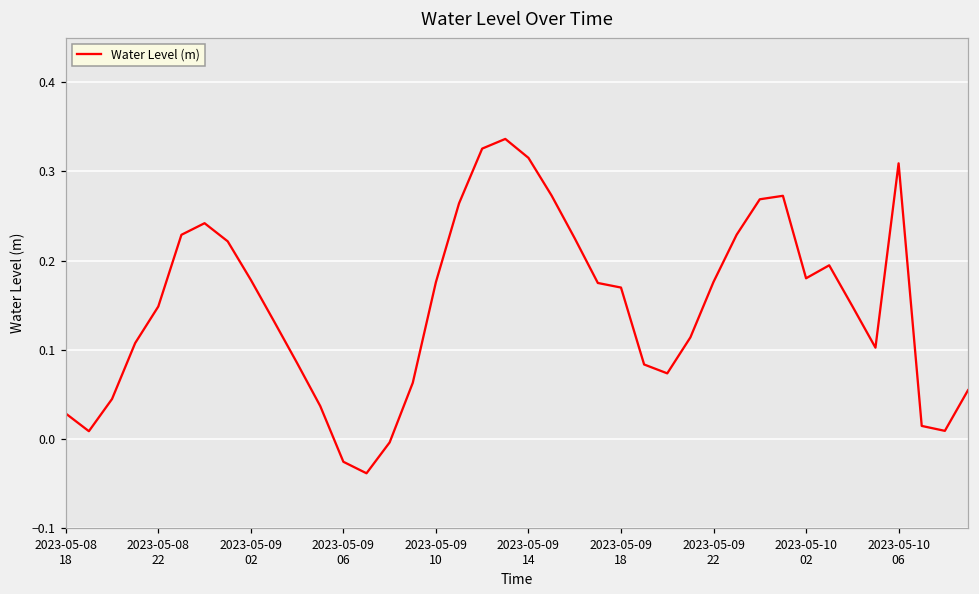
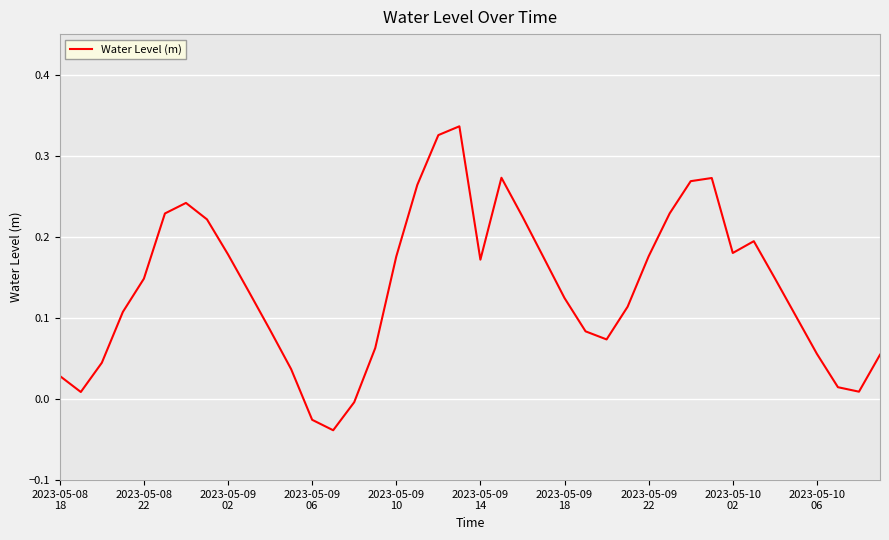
2023-05-09 14: 0.32 -> 0.17
2023-05-09 18: 0.17 -> 0.12
2023-05-10 06: 0.31 -> 0.06
